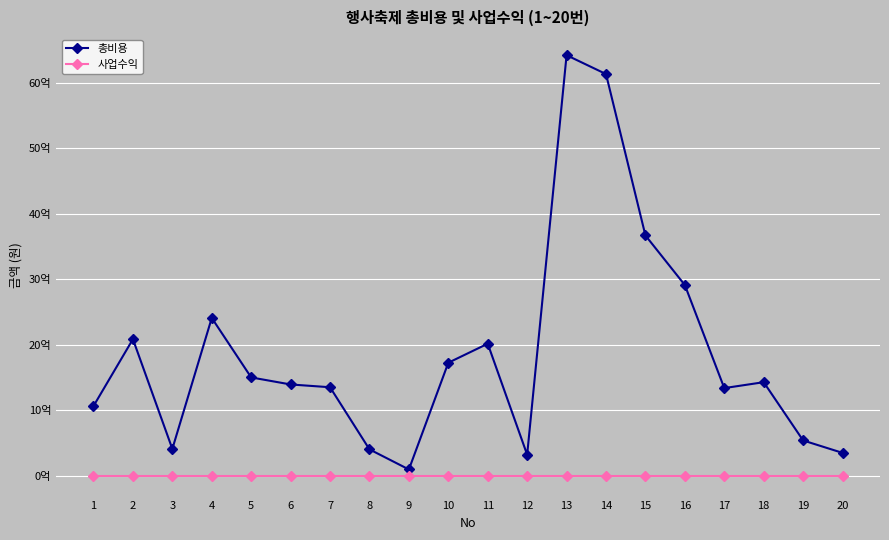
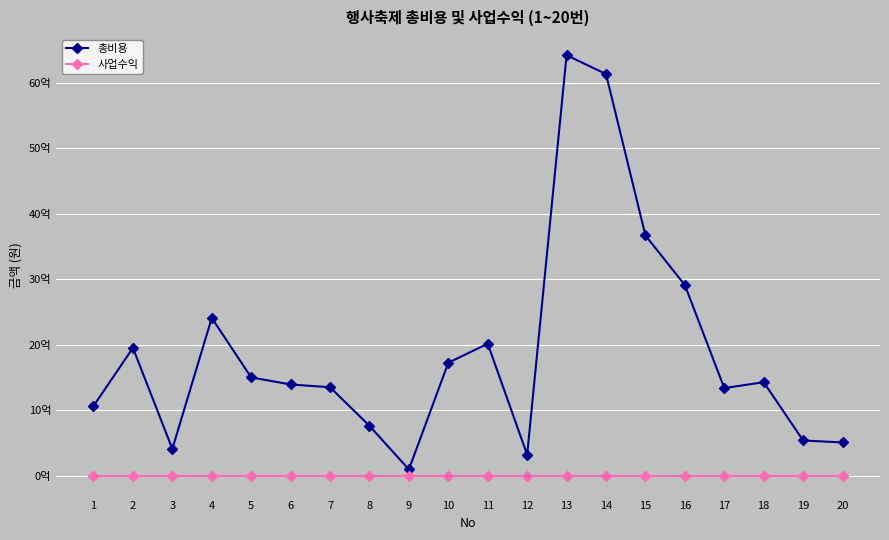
총비용, 2: 21억 -> 20억
총비용, 8: 4억 -> 8억
총비용, 20: 3억 -> 5억
